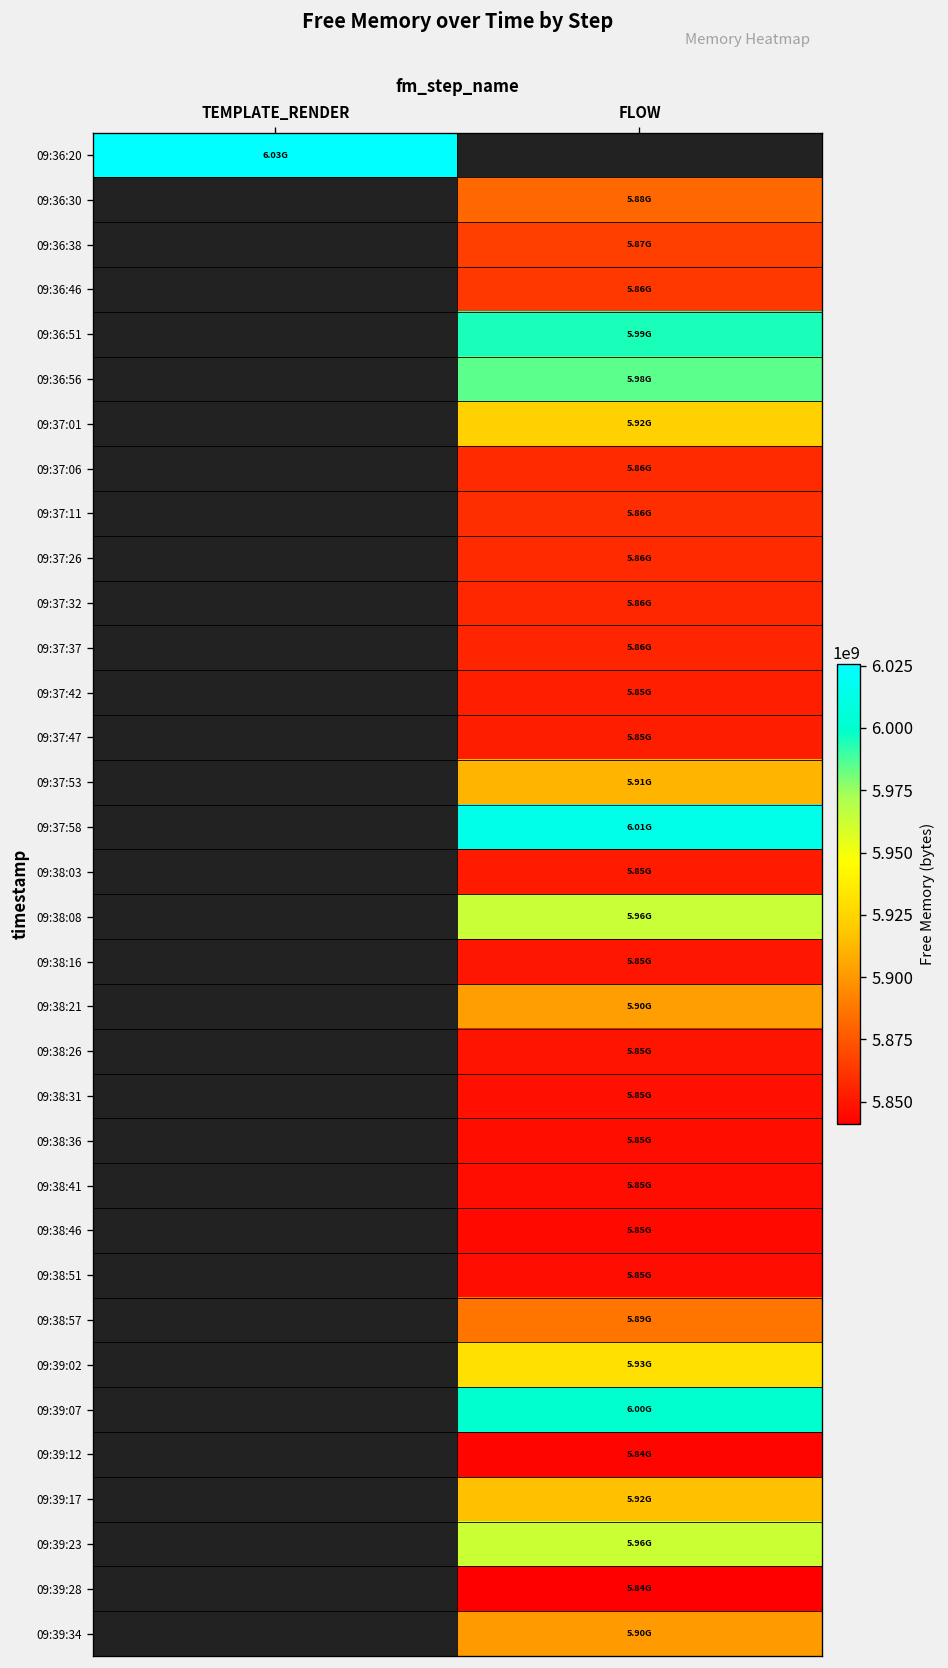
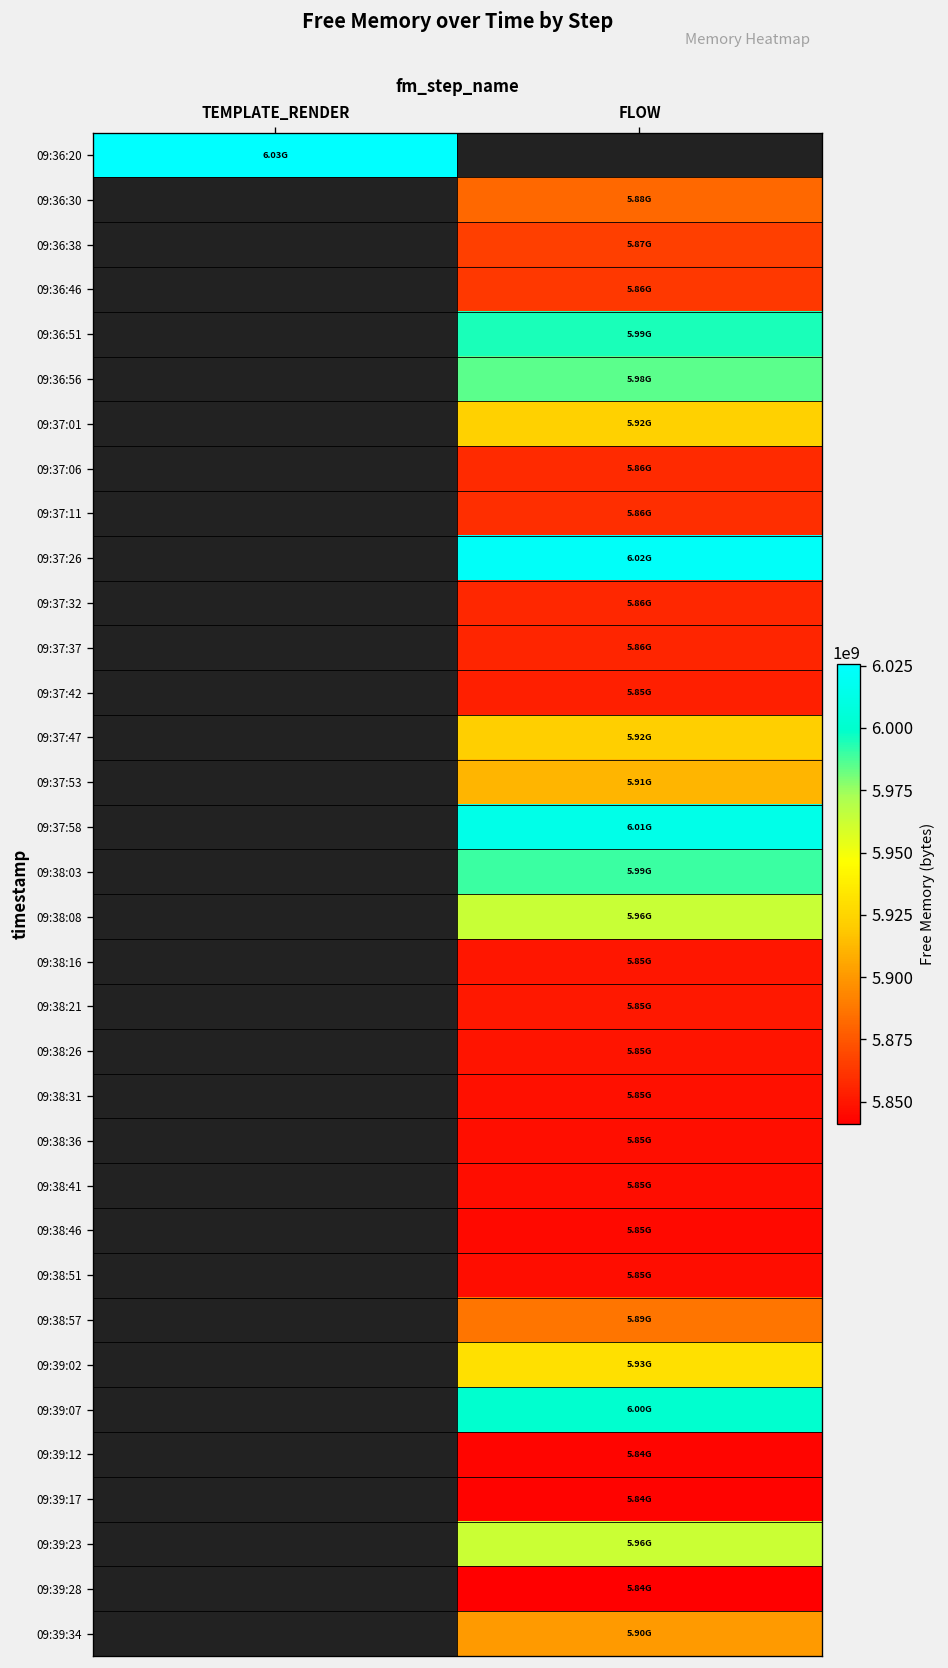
09:37:26, FLOW: 5.86G -> 6.02G
09:37:47, FLOW: 5.85G -> 5.92G
09:38:03, FLOW: 5.85G -> 5.99G
09:38:21, FLOW: 5.90G -> 5.85G
09:39:17, FLOW: 5.92G -> 5.84G
